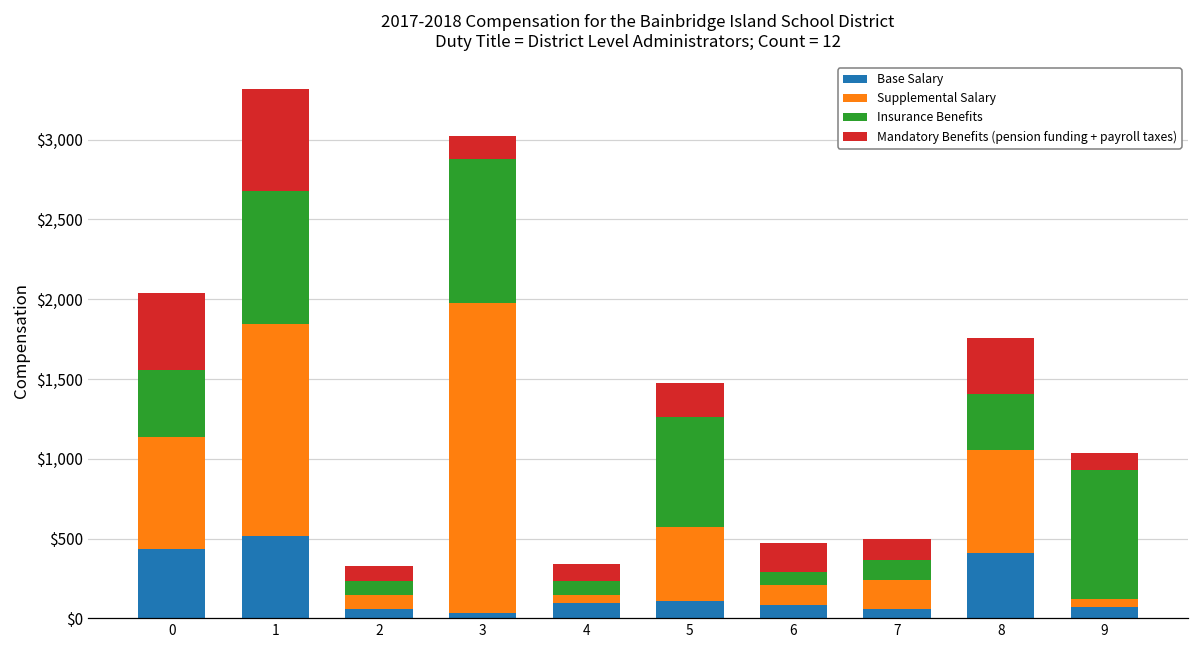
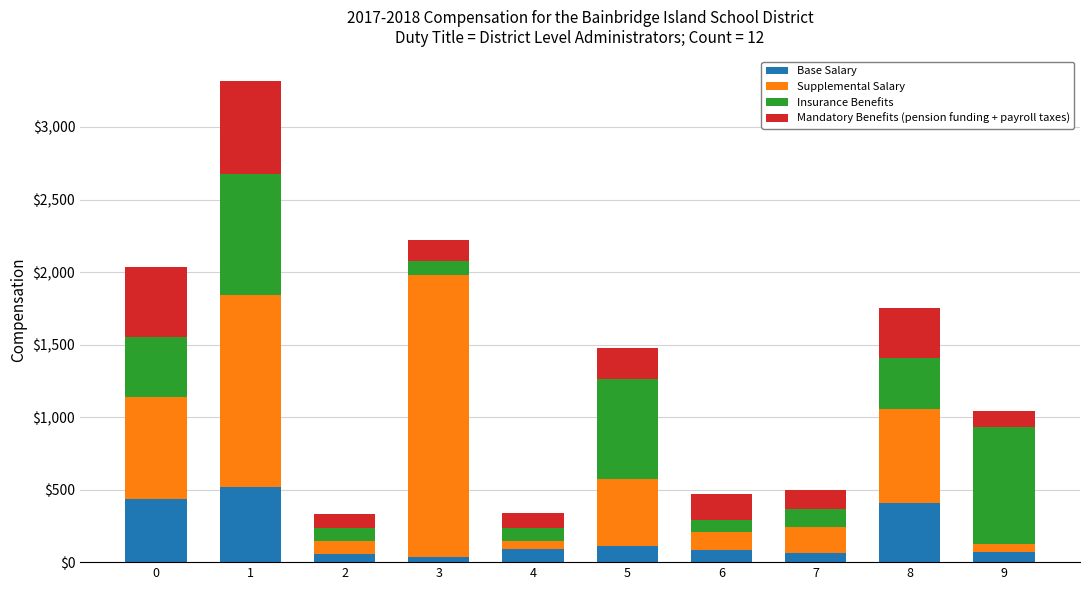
Insurance Benefits, 3: $900 -> $100
